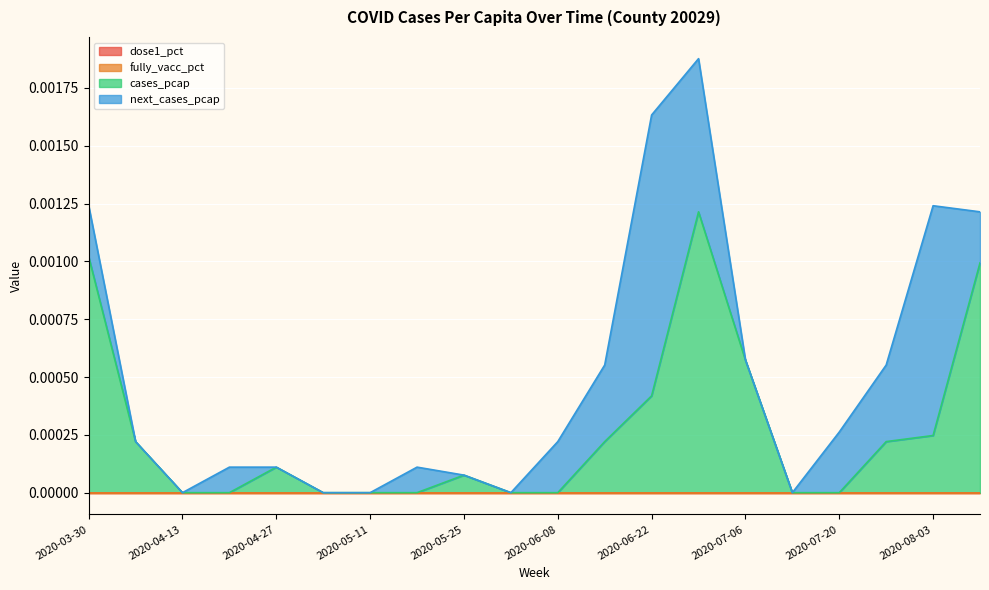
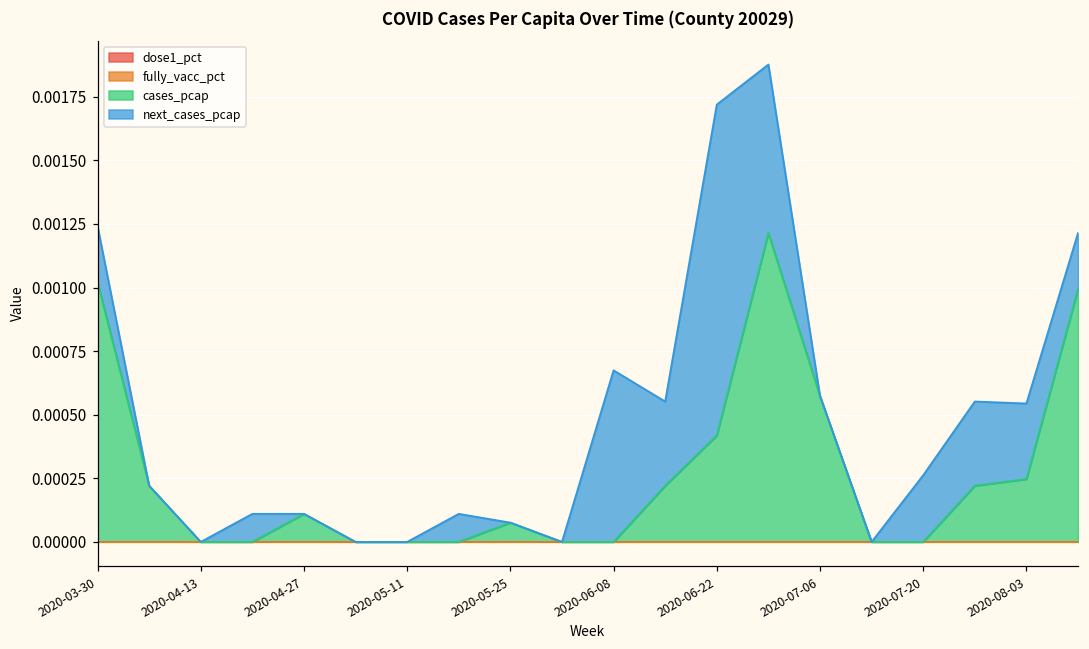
next_cases_pcap, 2020-06-08: 0.00022 -> 0.00067
next_cases_pcap, 2020-06-22: 0.00121 -> 0.00130
next_cases_pcap, 2020-08-03: 0.00099 -> 0.00030
